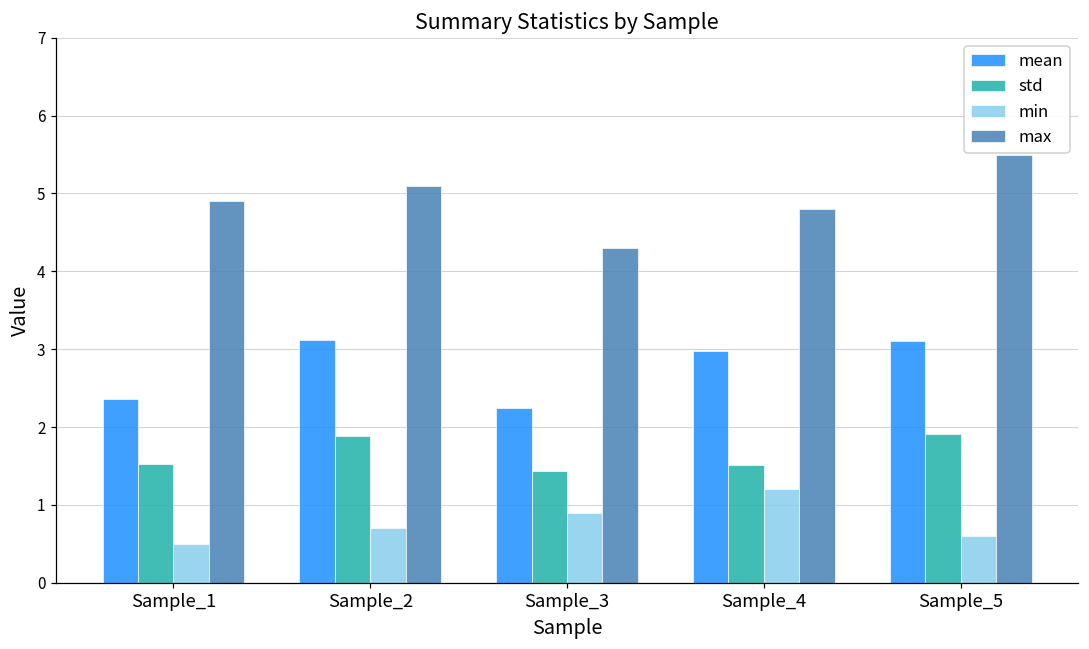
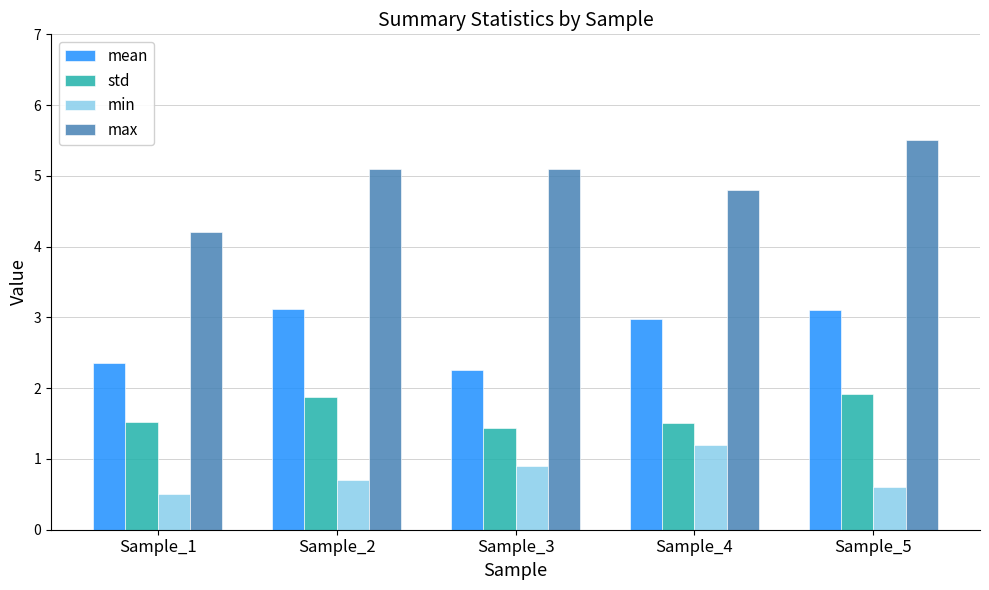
max, Sample_1: 4.9 -> 4.2
max, Sample_3: 4.3 -> 5.1
